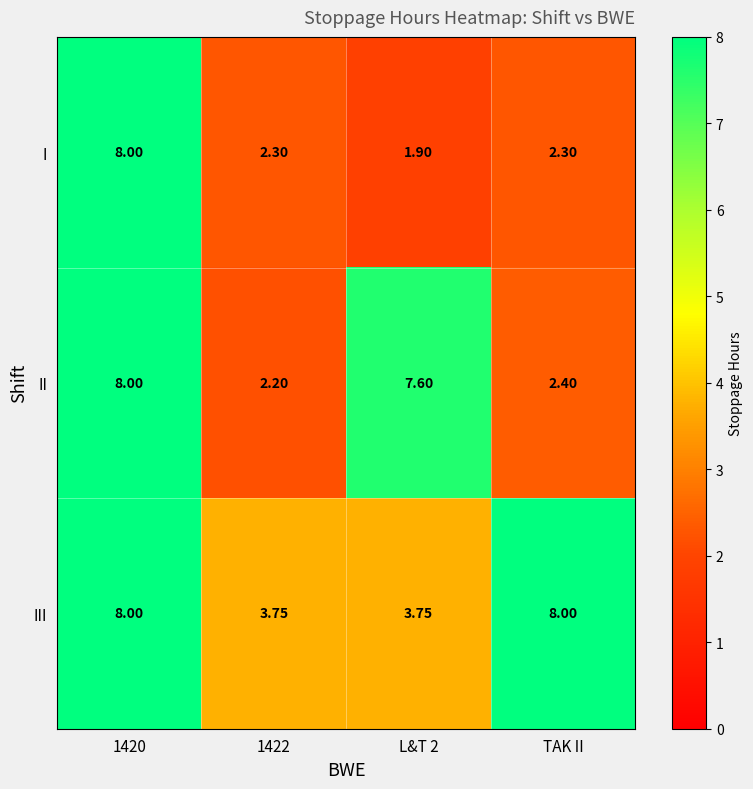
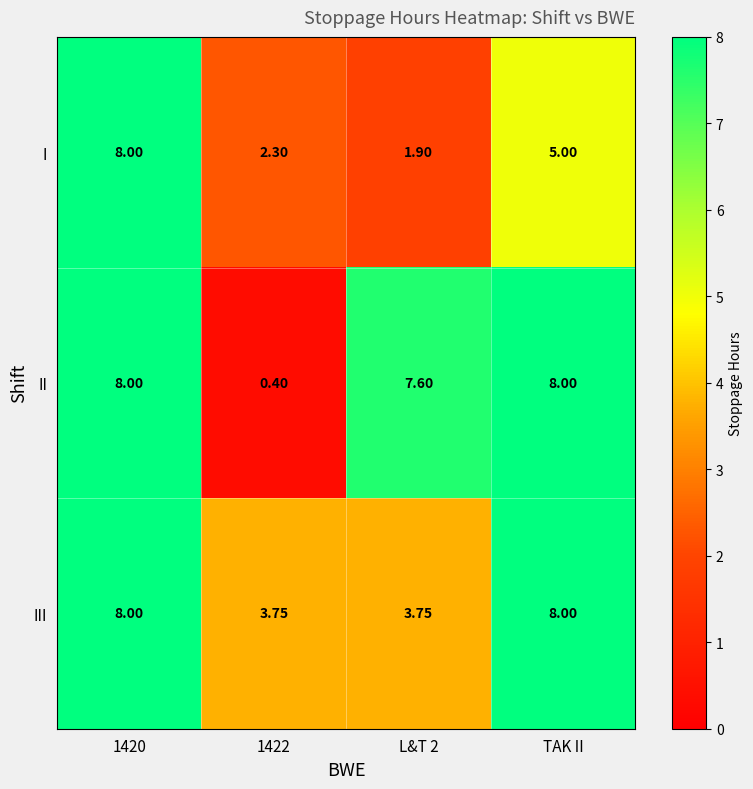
I, TAK II: 2.30 -> 5.00
II, 1422: 2.20 -> 0.40
II, TAK II: 2.40 -> 8.00
